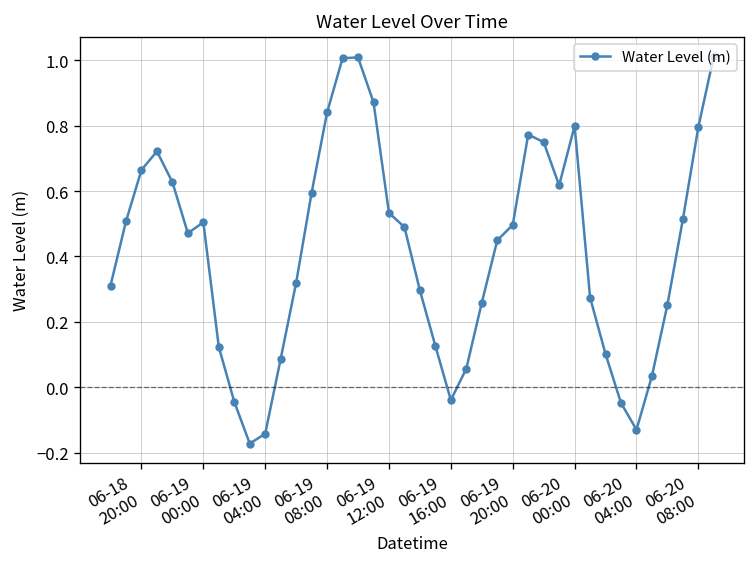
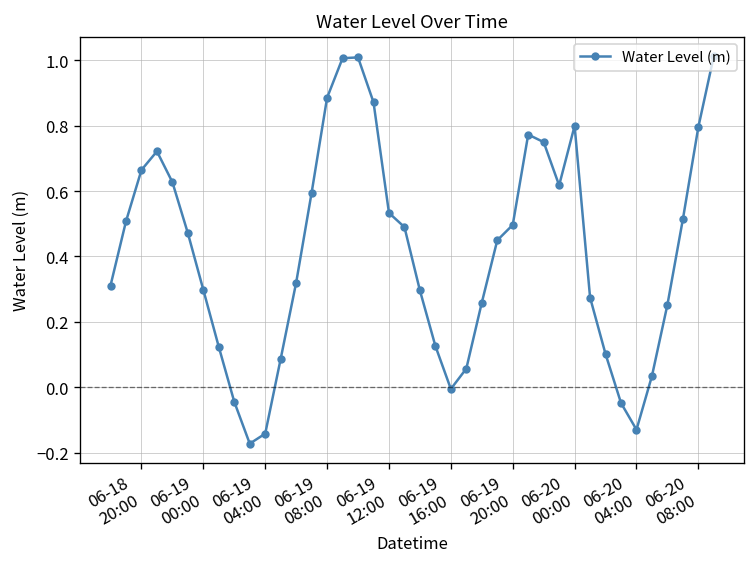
06-19 00:00: 0.50 -> 0.30
06-19 08:00: 0.84 -> 0.89
06-19 16:00: -0.04 -> -0.01
